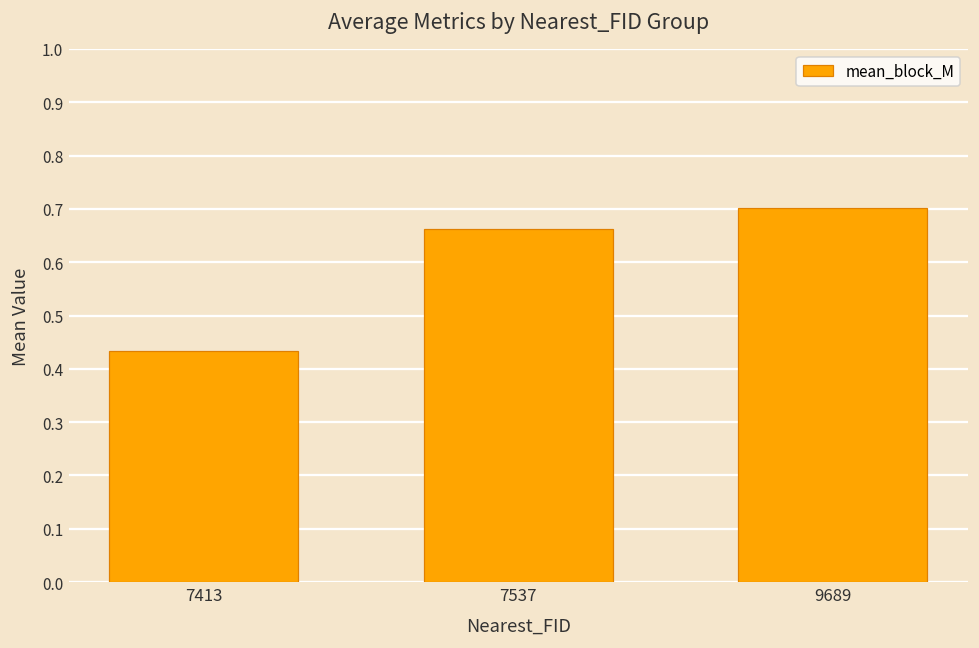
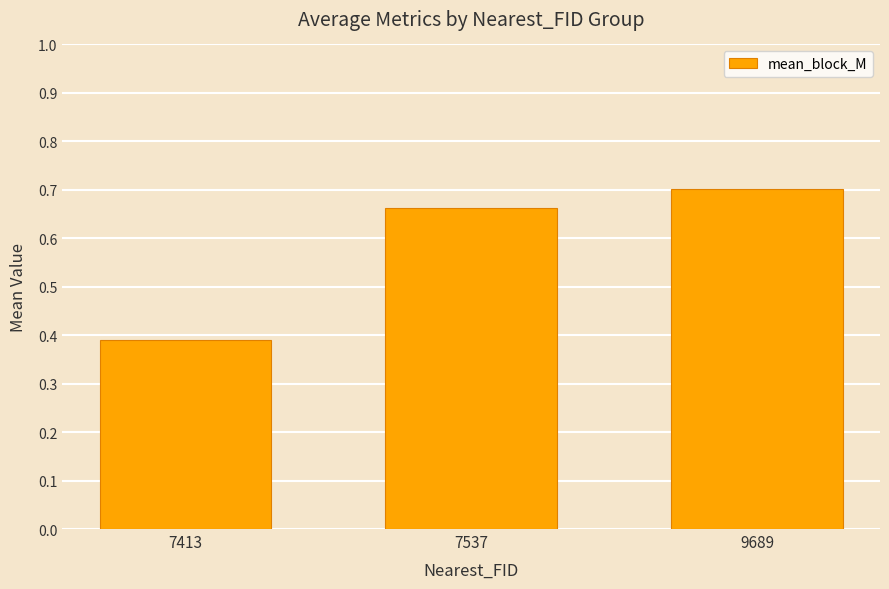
7413: 0.43 -> 0.39
